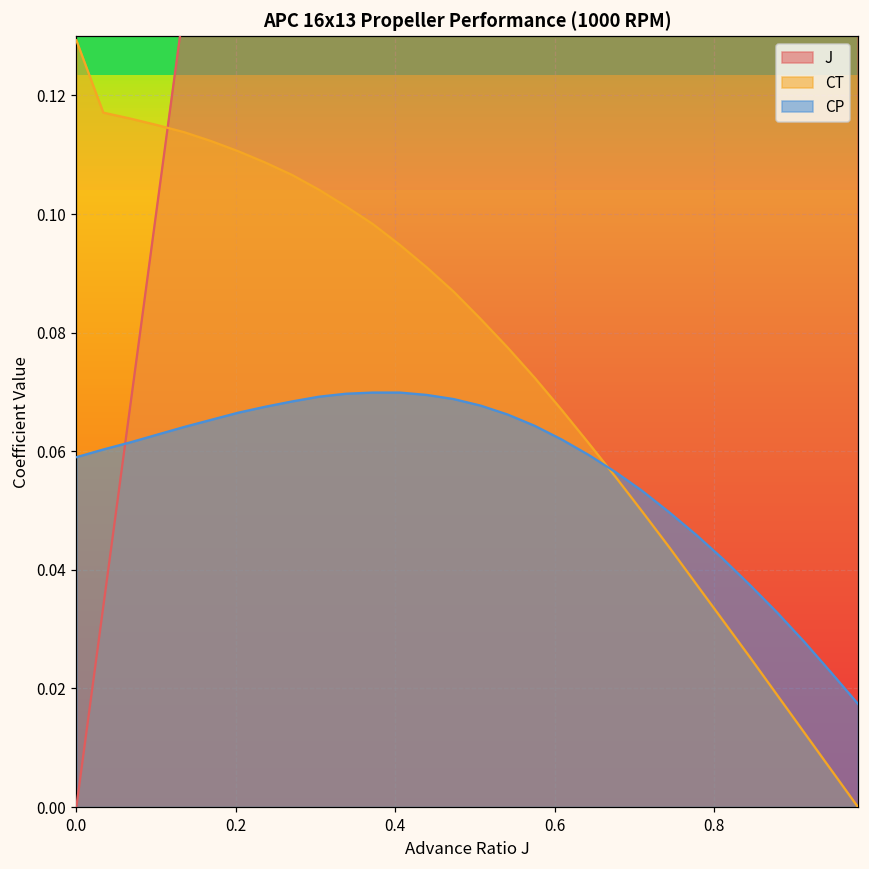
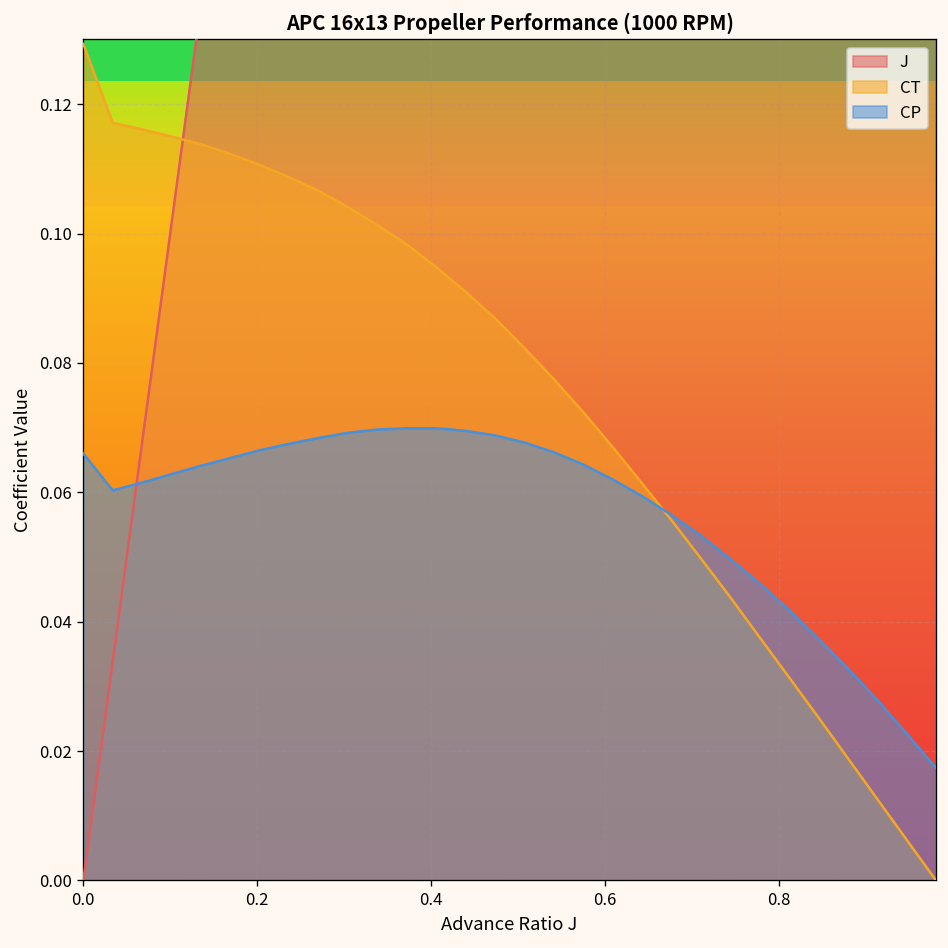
CP, 0.0: 0.059 -> 0.066
